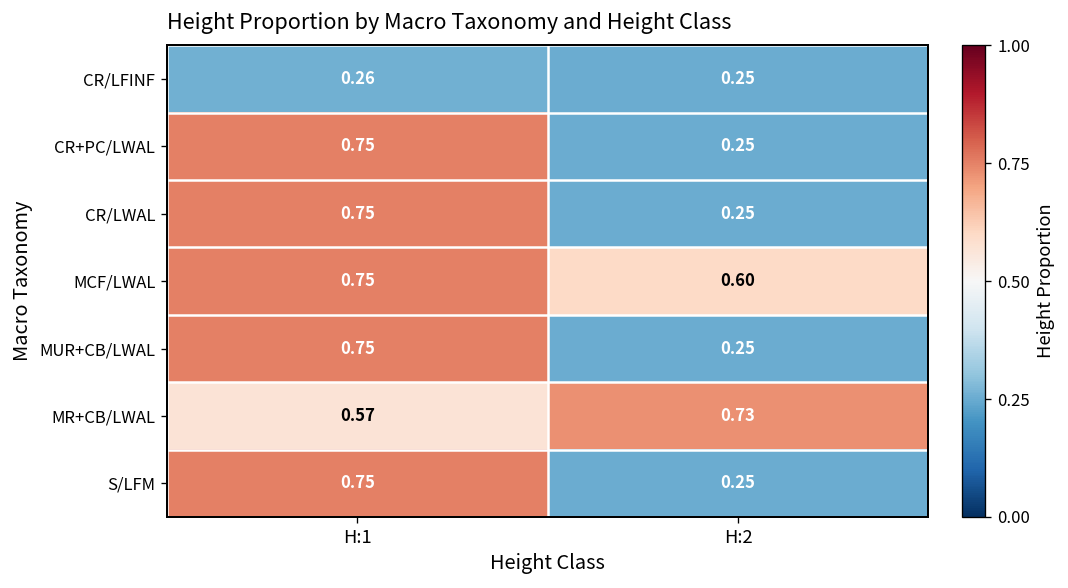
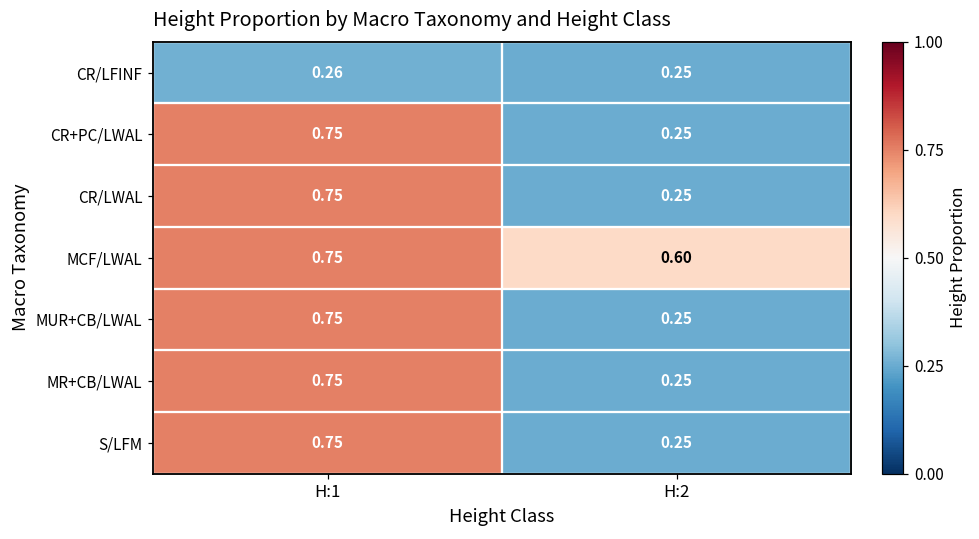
MR+CB/LWAL, H:1: 0.57 -> 0.75
MR+CB/LWAL, H:2: 0.73 -> 0.25
